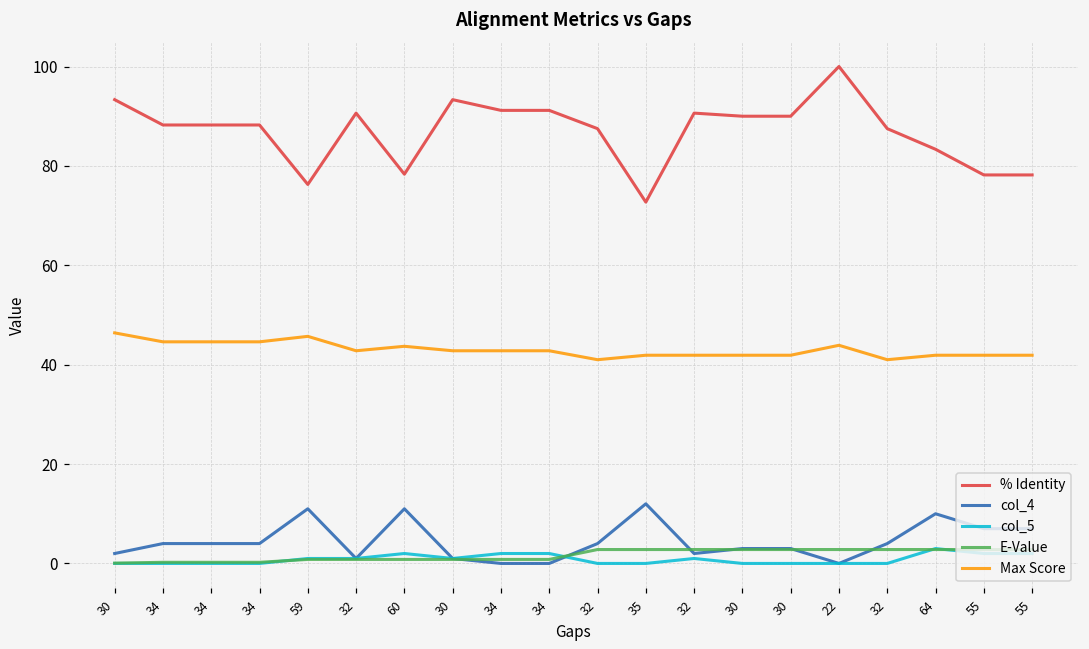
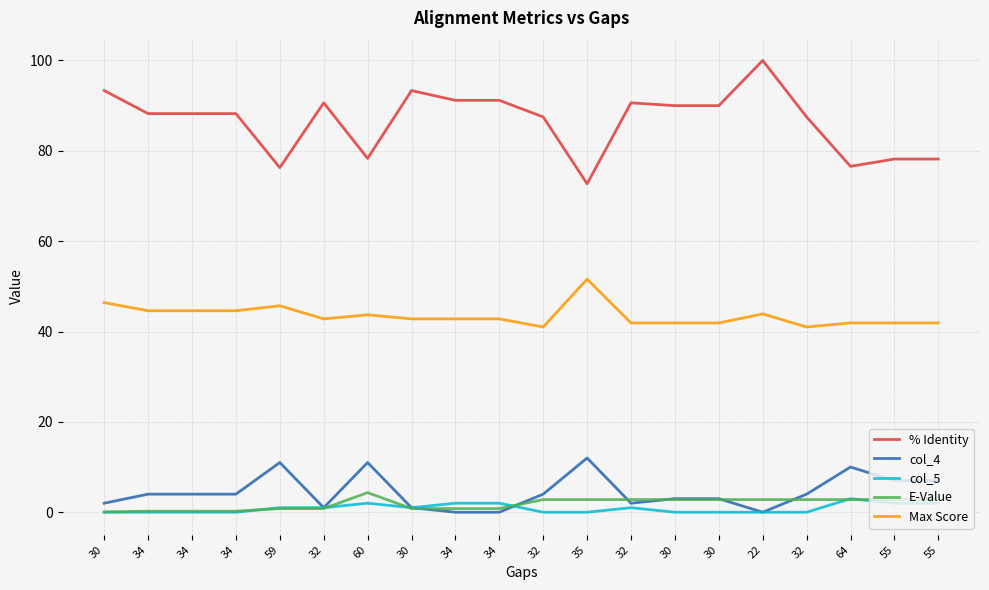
E-Value, 60: 1 -> 4
Max Score, 35: 42 -> 52
% Identity, 64: 83 -> 77
